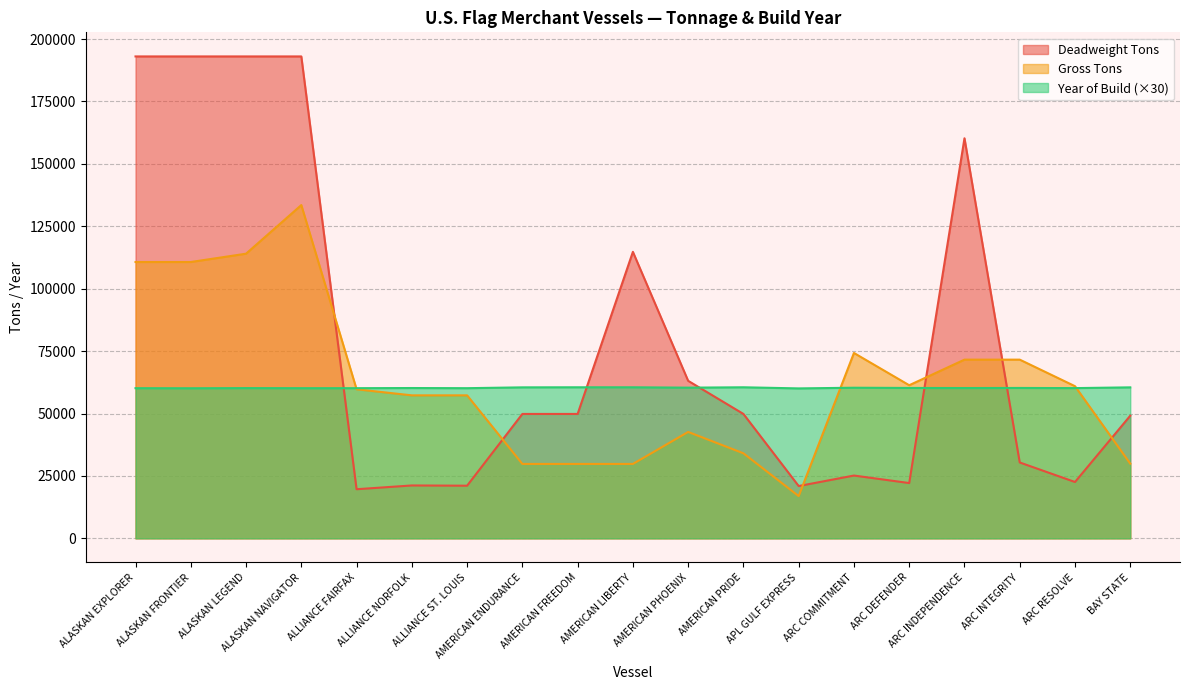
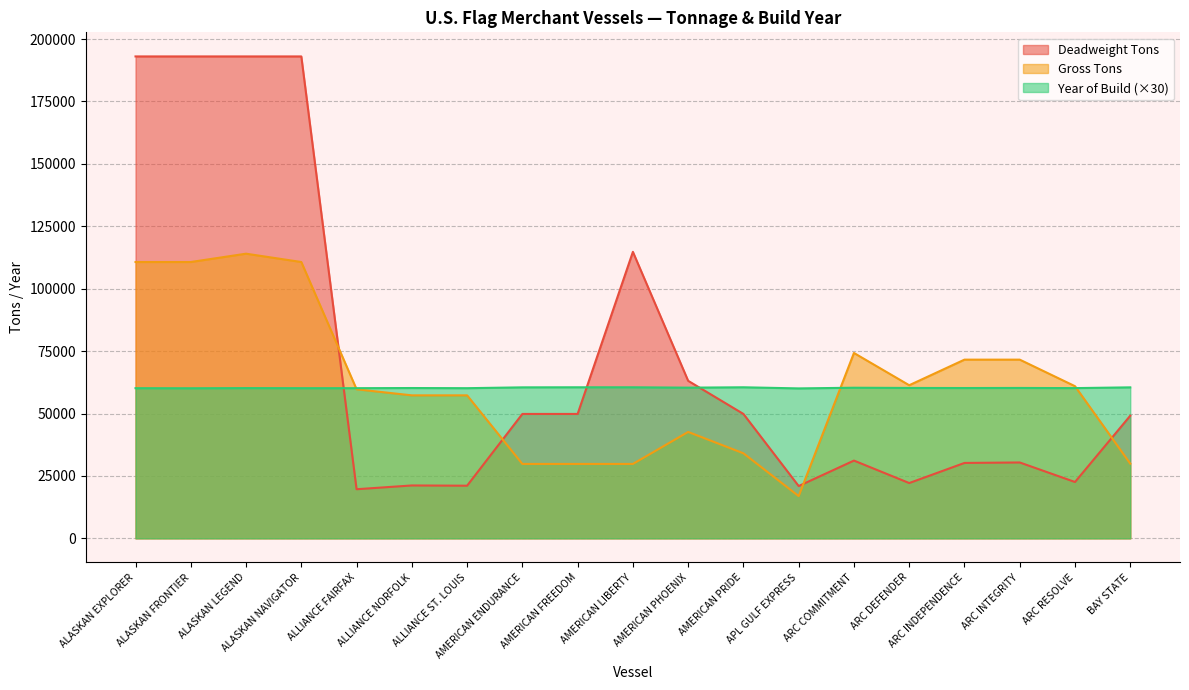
Gross Tons, ALASKAN NAVIGATOR: 134000 -> 111000
Deadweight Tons, ARC COMMITMENT: 25000 -> 31000
Deadweight Tons, ARC INDEPENDENCE: 160000 -> 30000
